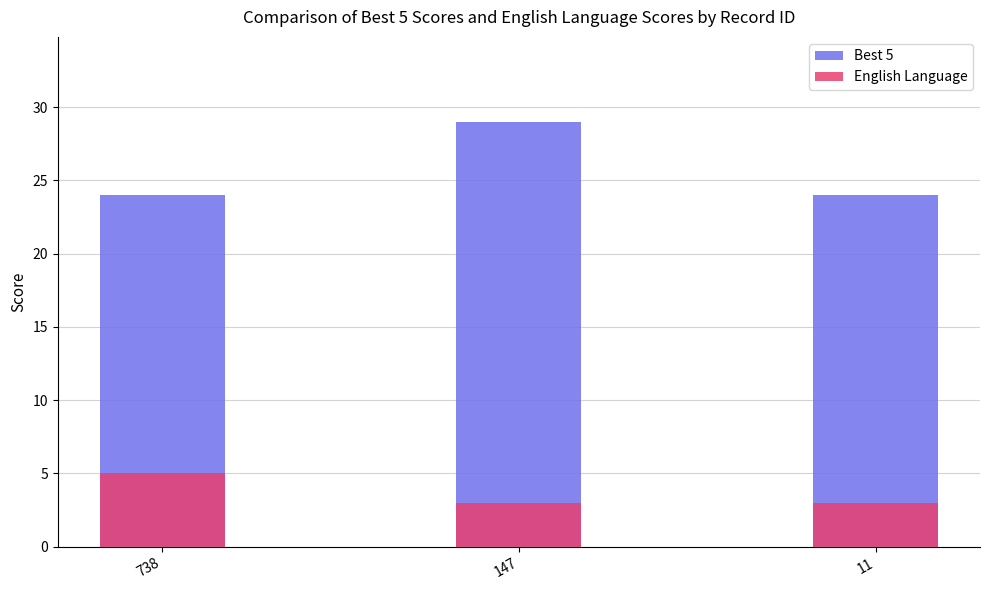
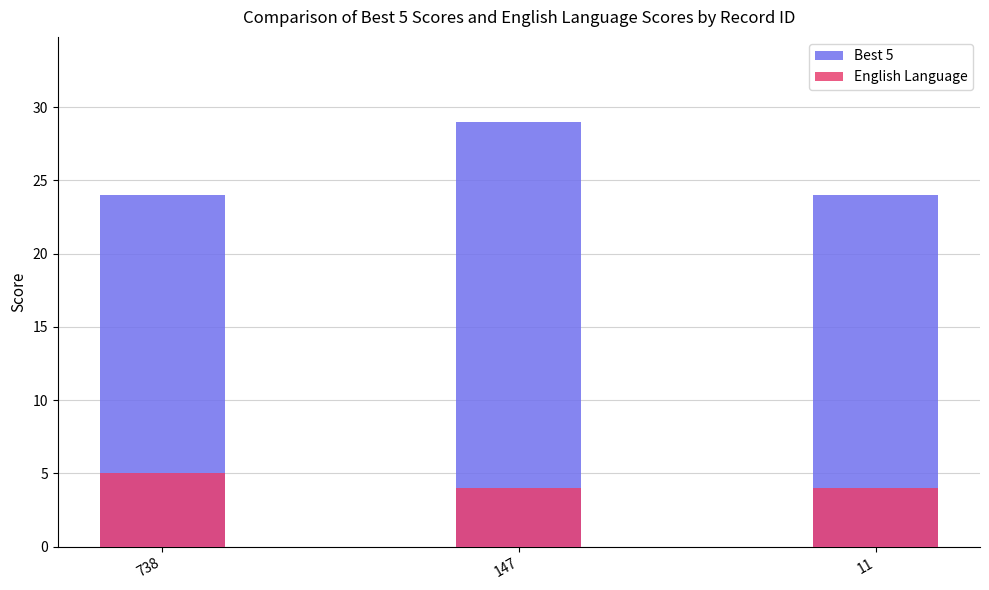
English Language, 147: 3 -> 4
English Language, 11: 3 -> 4
